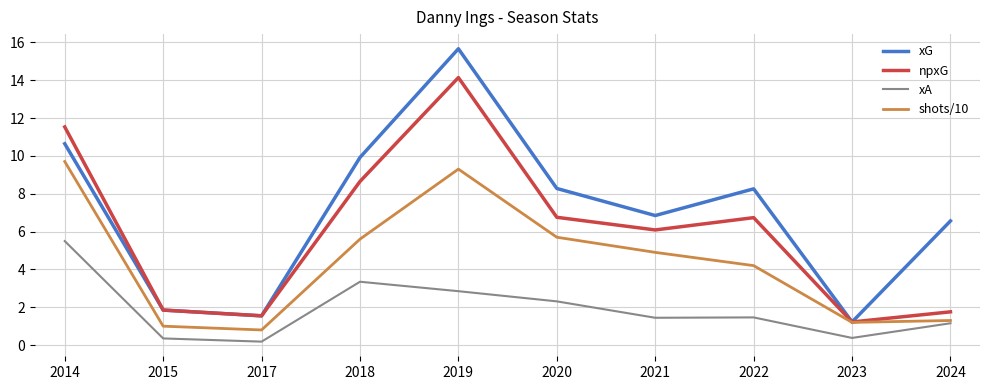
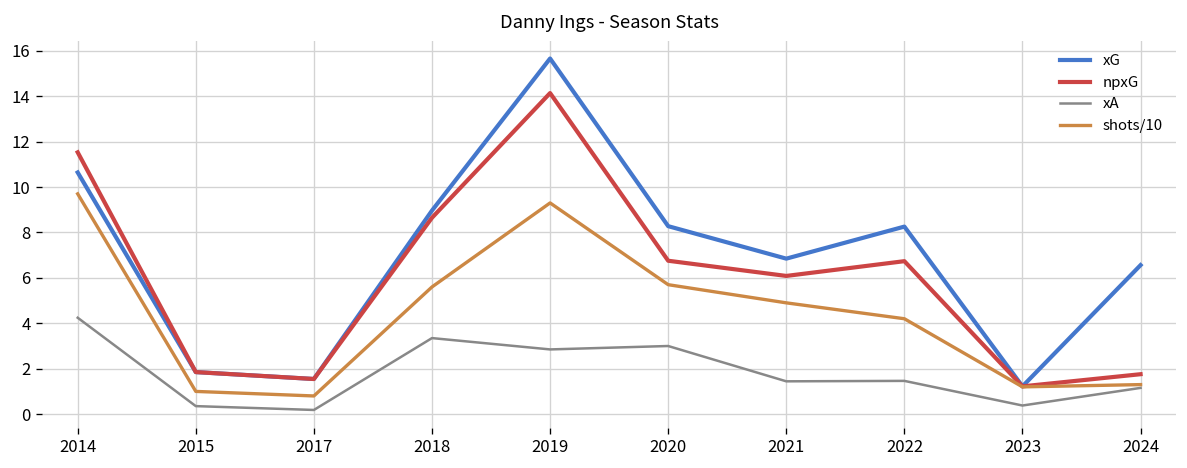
xA, 2014: 5.5 -> 4.2
xG, 2018: 9.9 -> 9.0
xA, 2020: 2.3 -> 3.0
